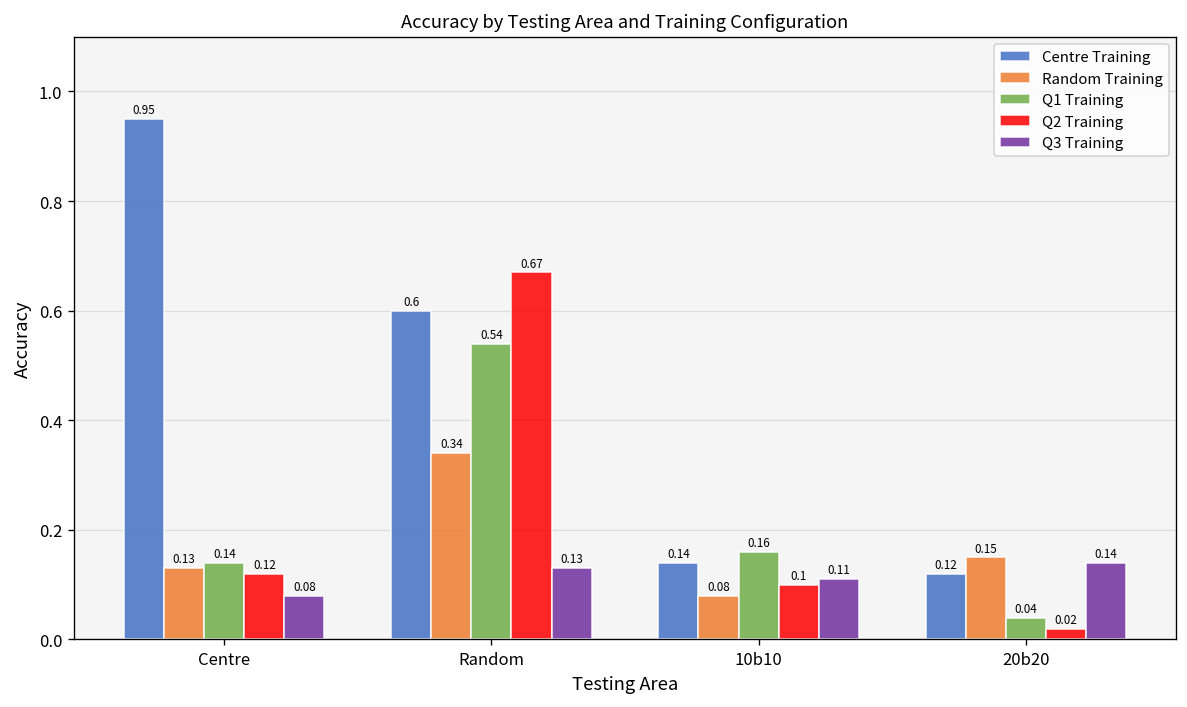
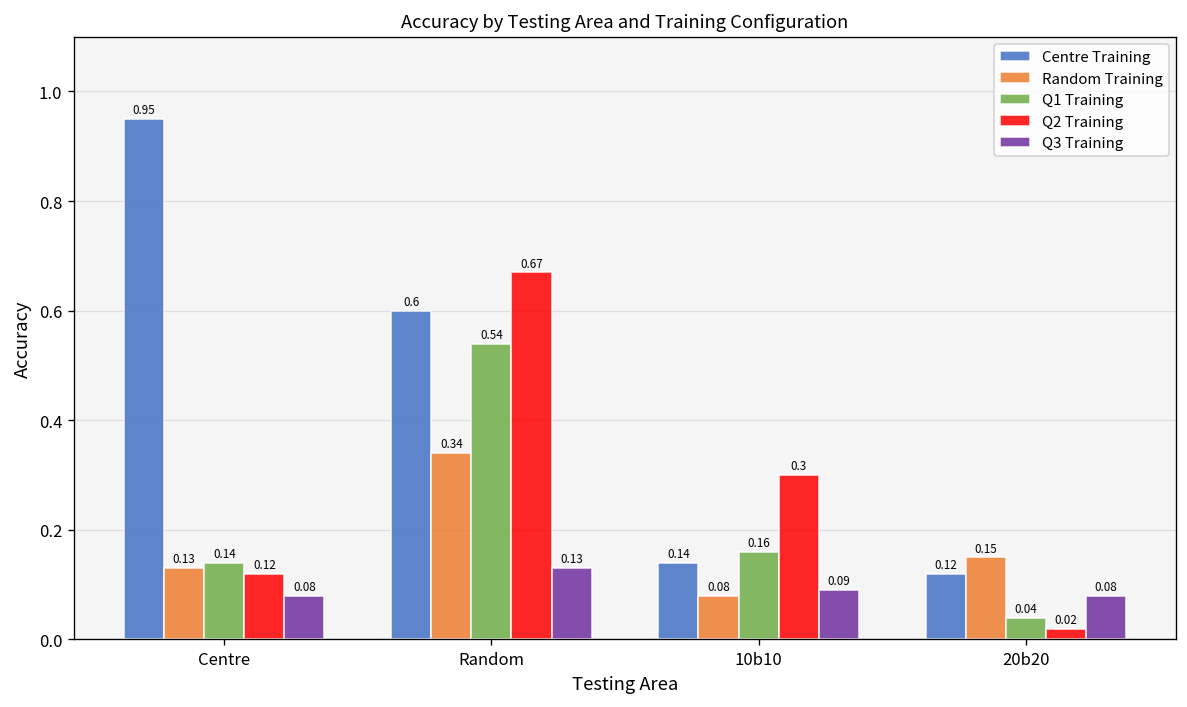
Q2 Training, 10b10: 0.1 -> 0.3
Q3 Training, 10b10: 0.11 -> 0.09
Q3 Training, 20b20: 0.14 -> 0.08
